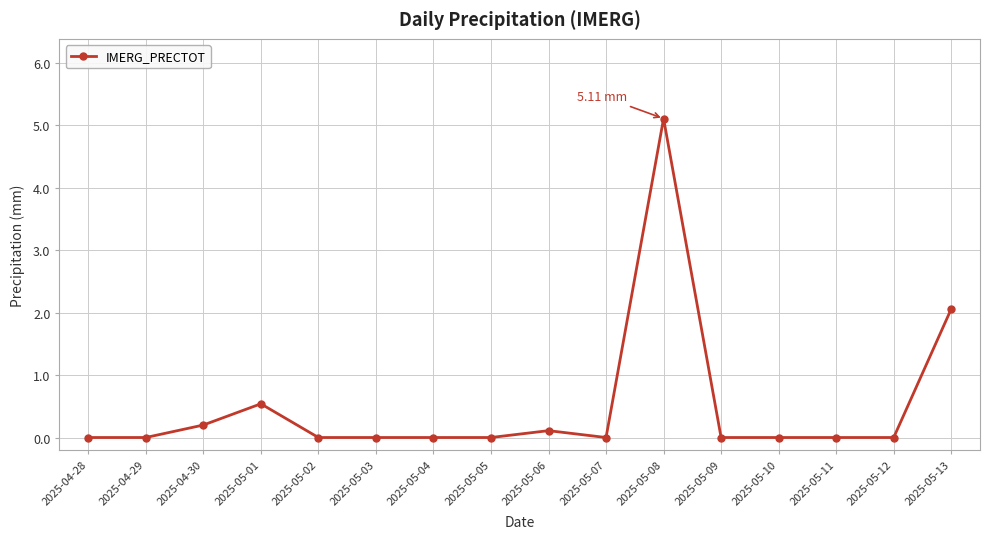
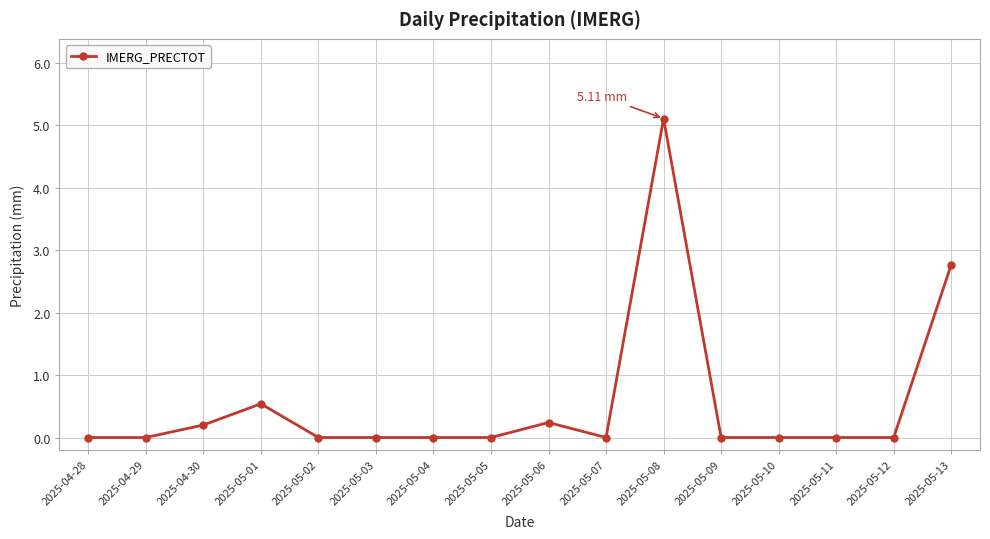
2025-05-06: 0.1 -> 0.2
2025-05-13: 2.1 -> 2.8
